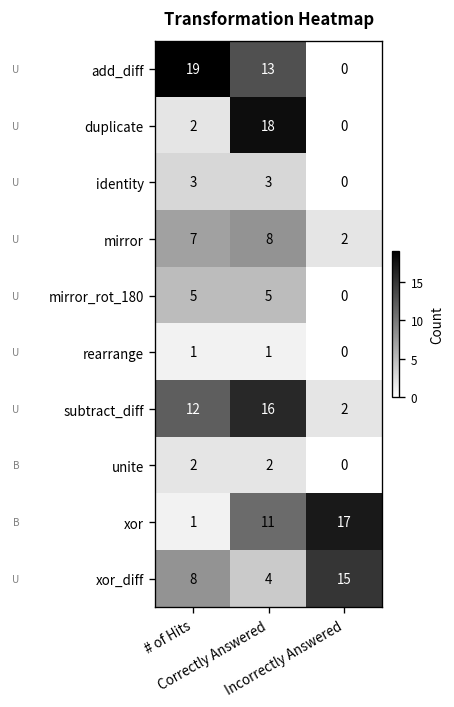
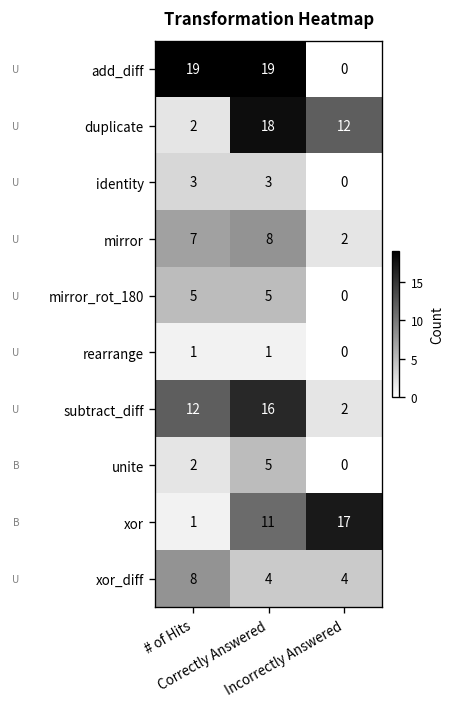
add_diff, Correctly Answered: 13 -> 19
duplicate, Incorrectly Answered: 0 -> 12
unite, Correctly Answered: 2 -> 5
xor_diff, Incorrectly Answered: 15 -> 4
